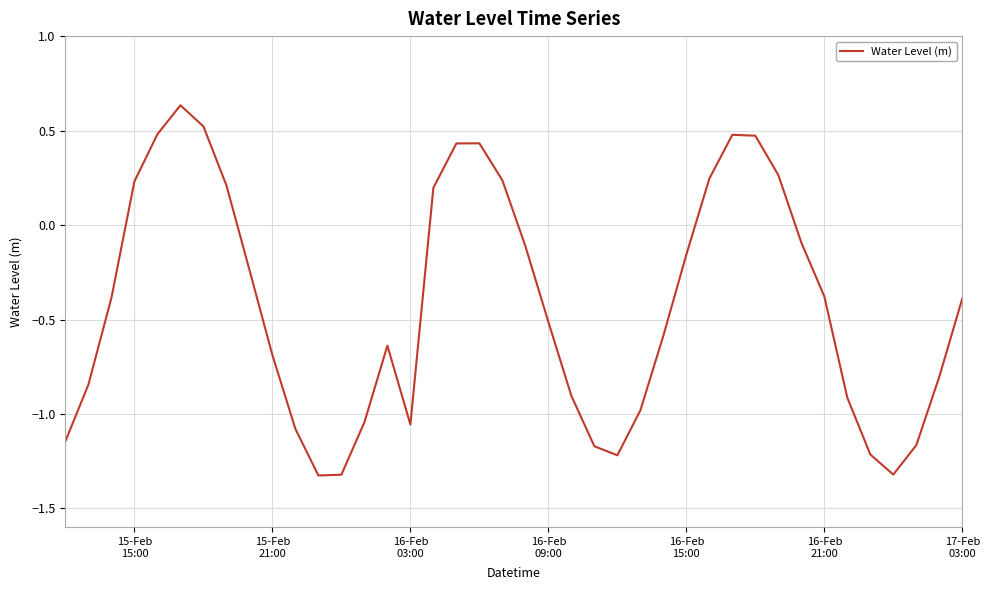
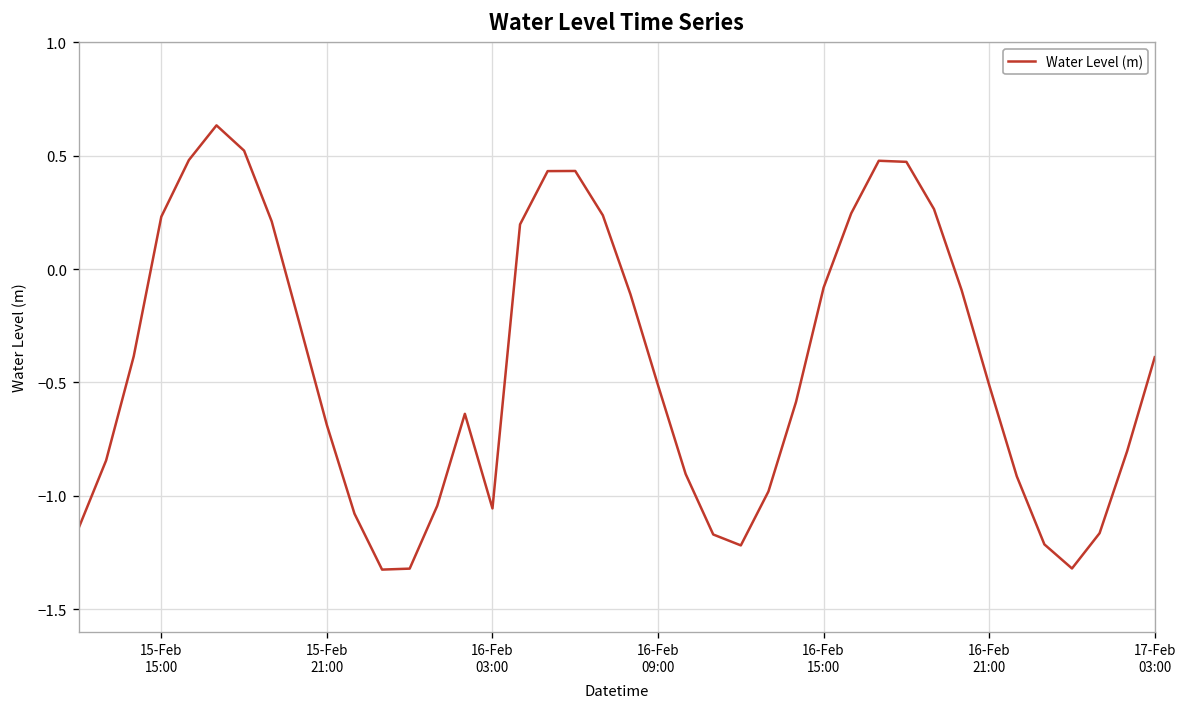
16-Feb 15:00: -0.16 -> -0.08
16-Feb 21:00: -0.38 -> -0.51
